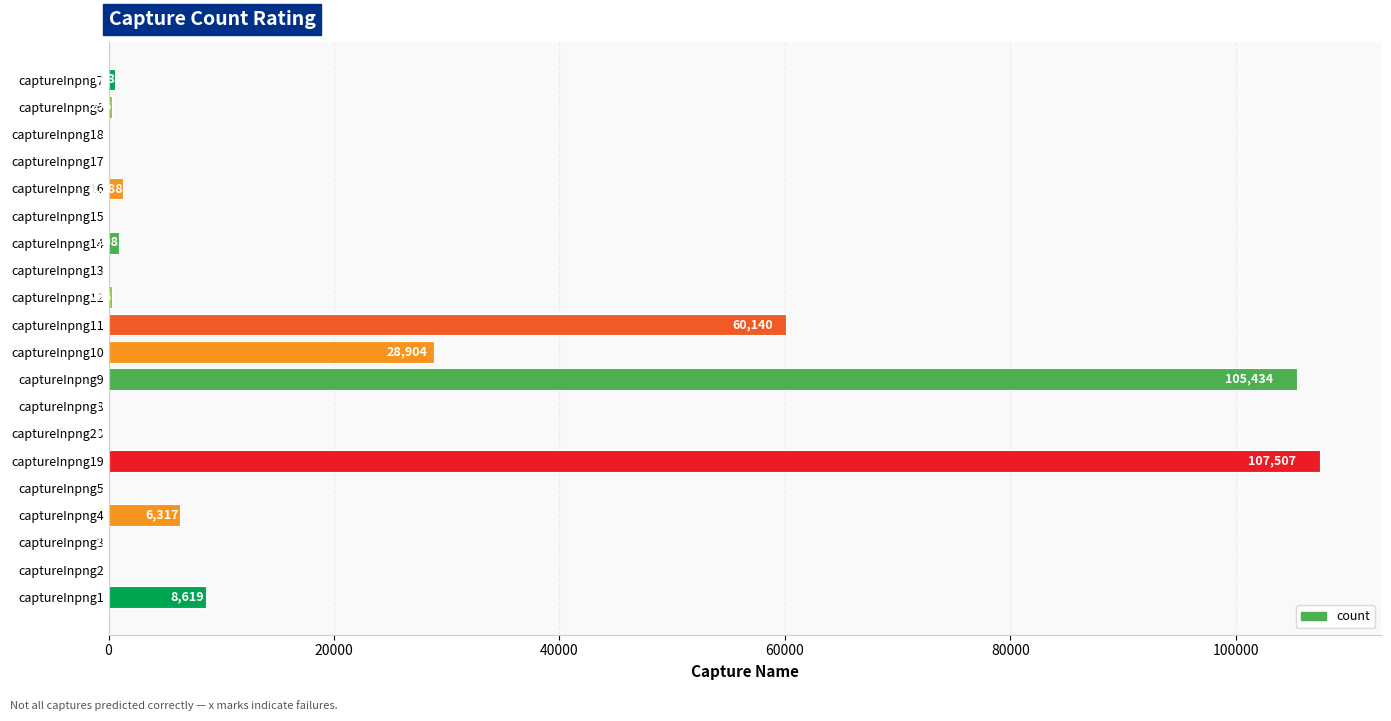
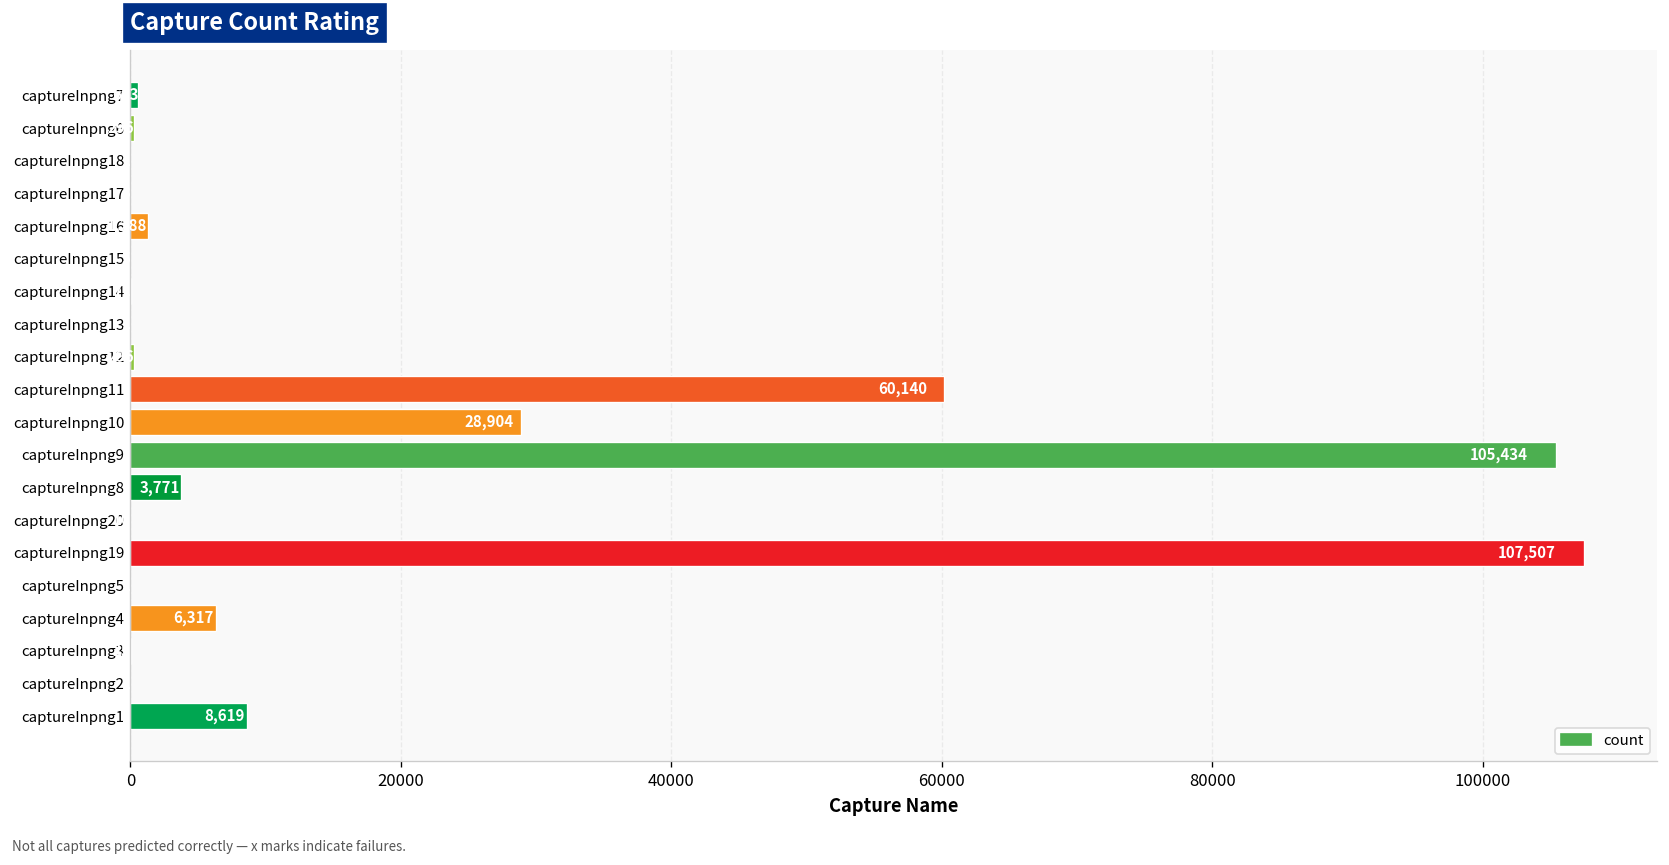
captureInpng14: 900 -> 100
captureInpng8: 0 -> 3800
